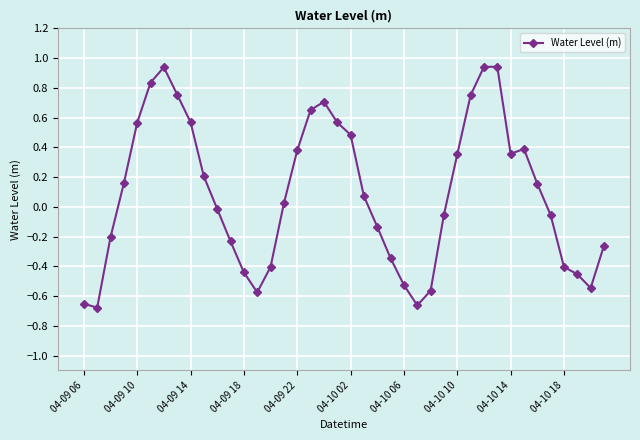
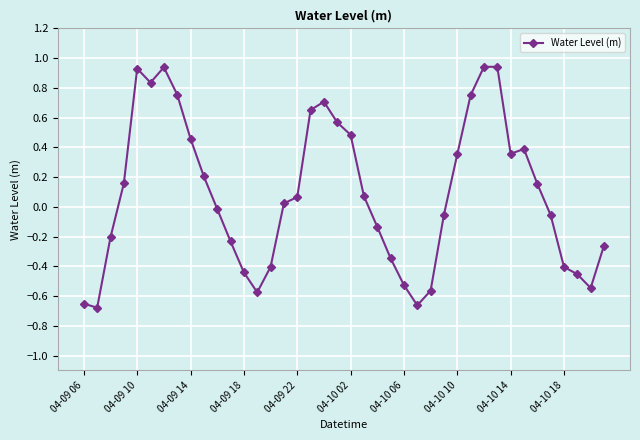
04-09 10: 0.57 -> 0.93
04-09 14: 0.57 -> 0.46
04-09 22: 0.38 -> 0.07
